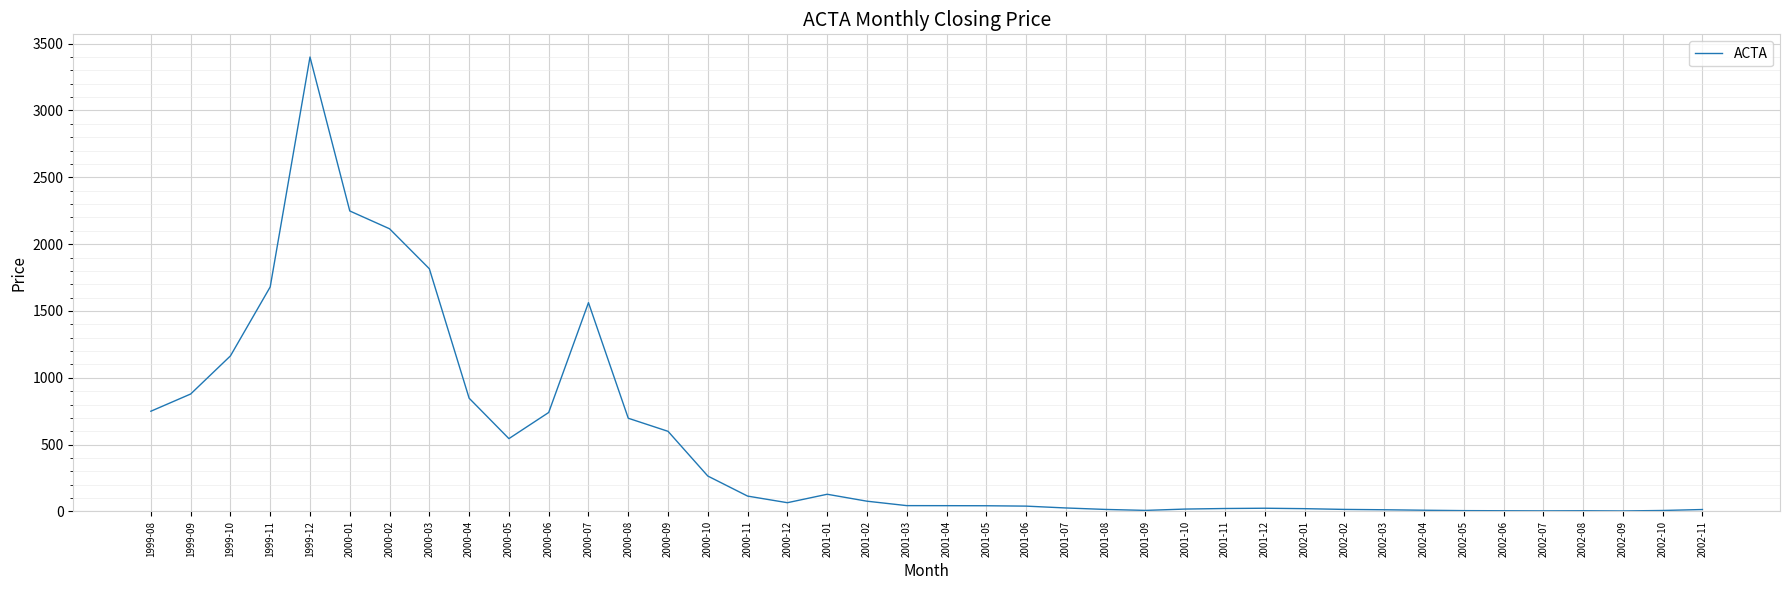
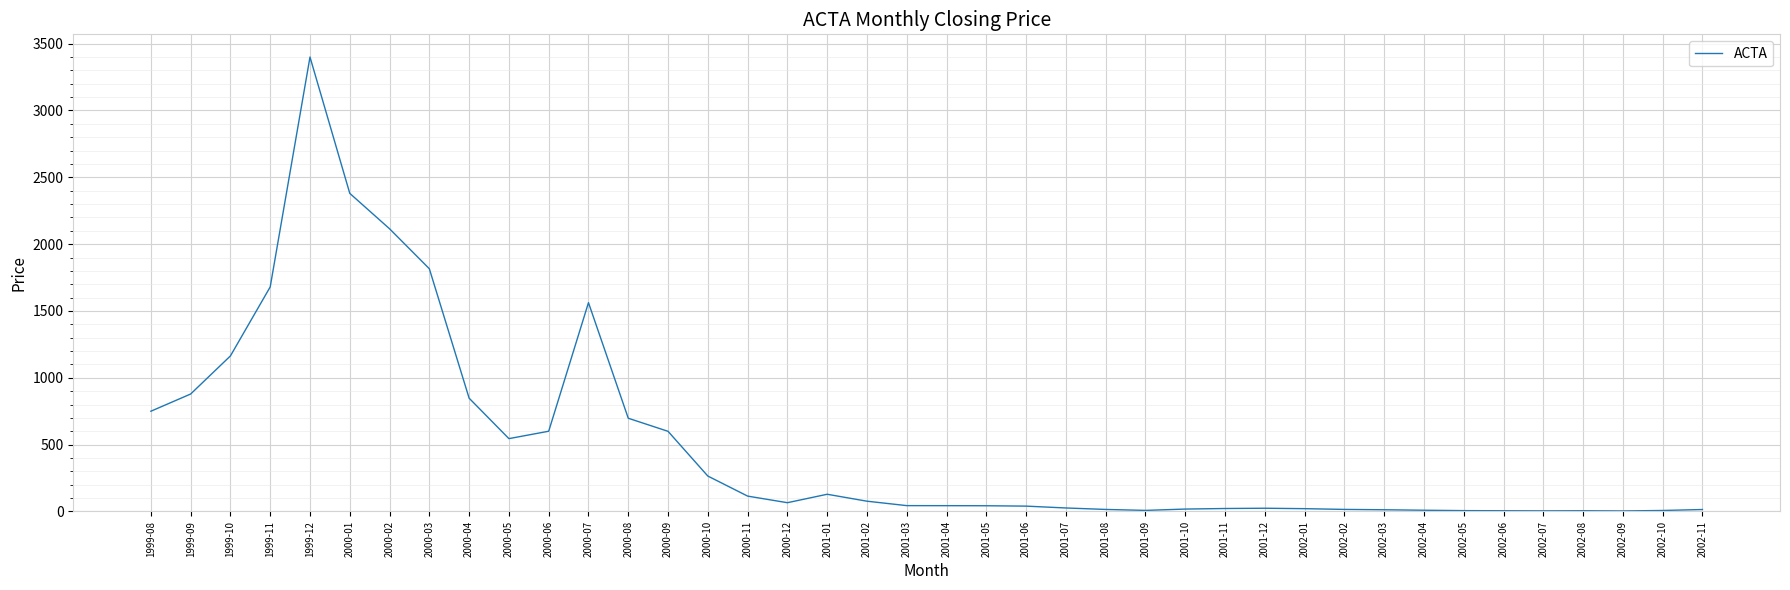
2000-01: 2250 -> 2380
2000-06: 740 -> 600
